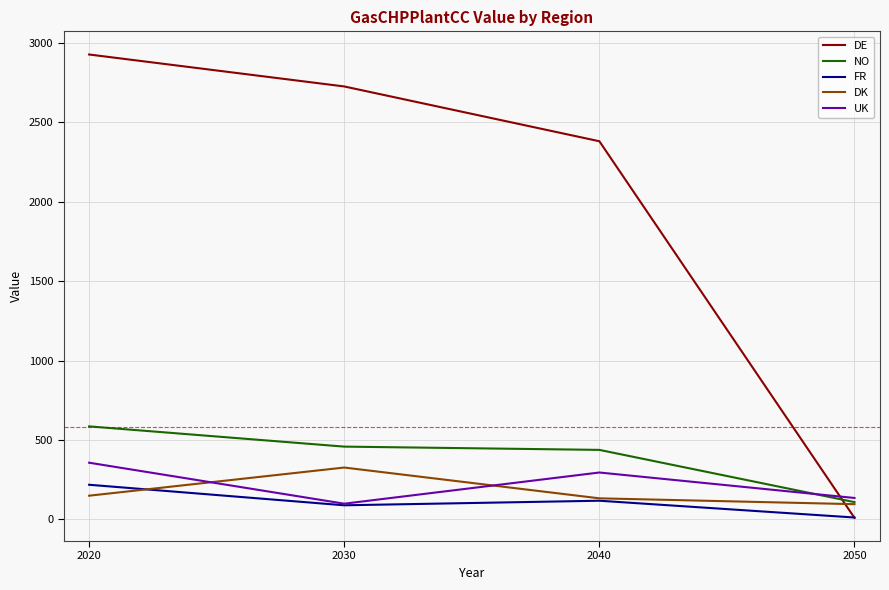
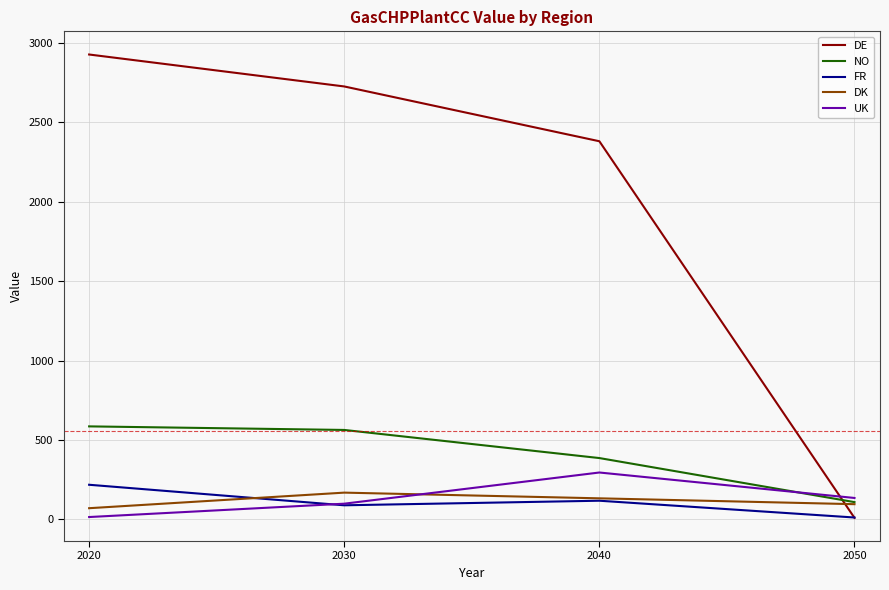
DK, 2020: 150 -> 70
UK, 2020: 360 -> 10
NO, 2030: 460 -> 560
DK, 2030: 330 -> 170
NO, 2040: 440 -> 390
